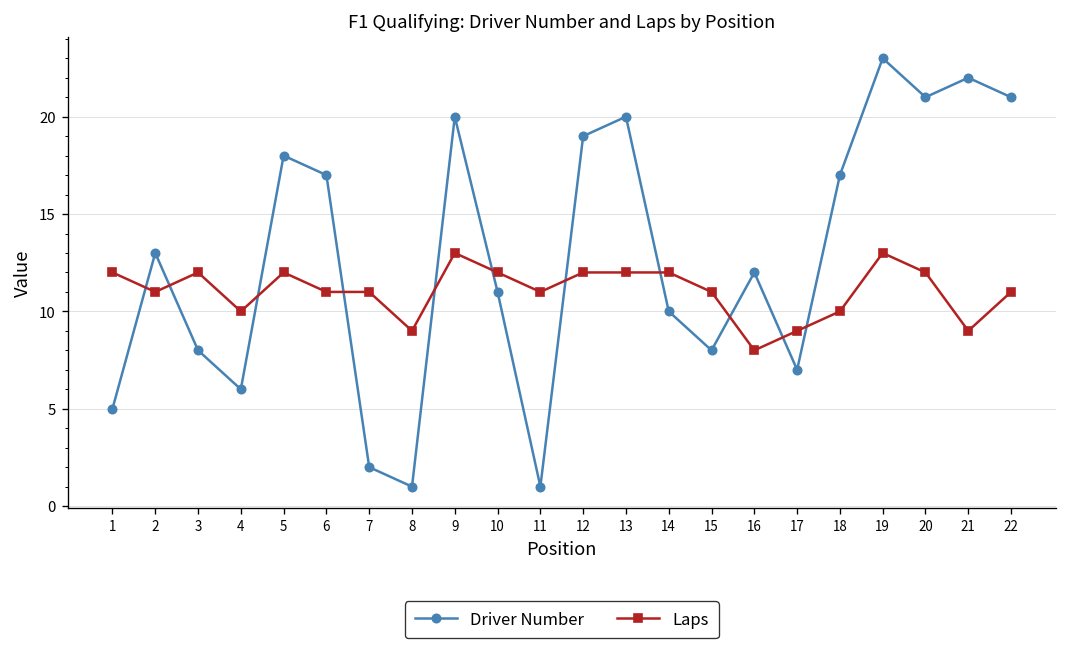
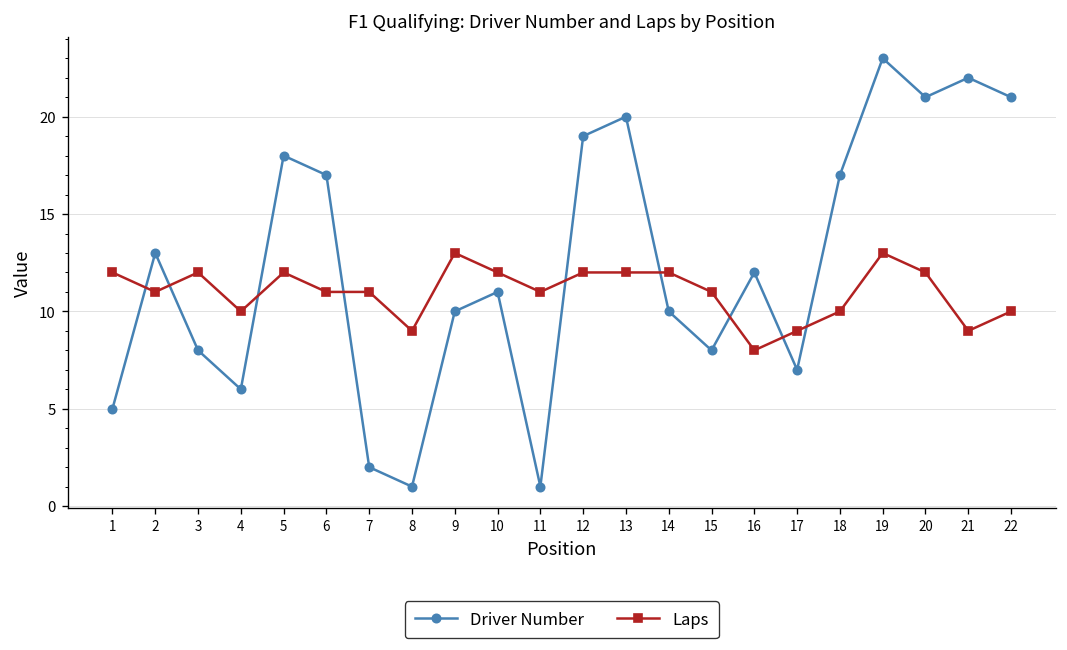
Driver Number, 9: 20 -> 10
Laps, 22: 11 -> 10
